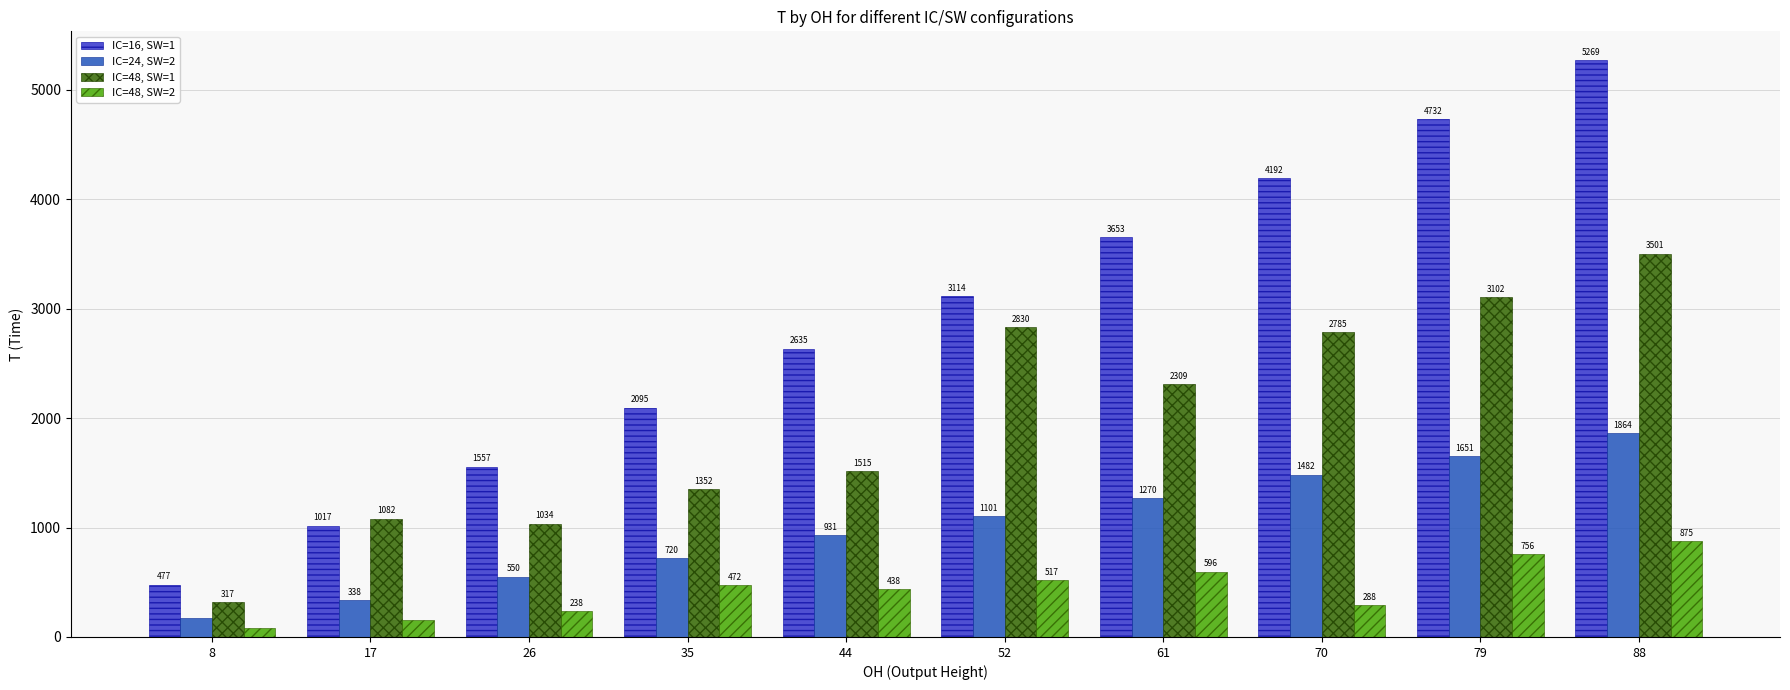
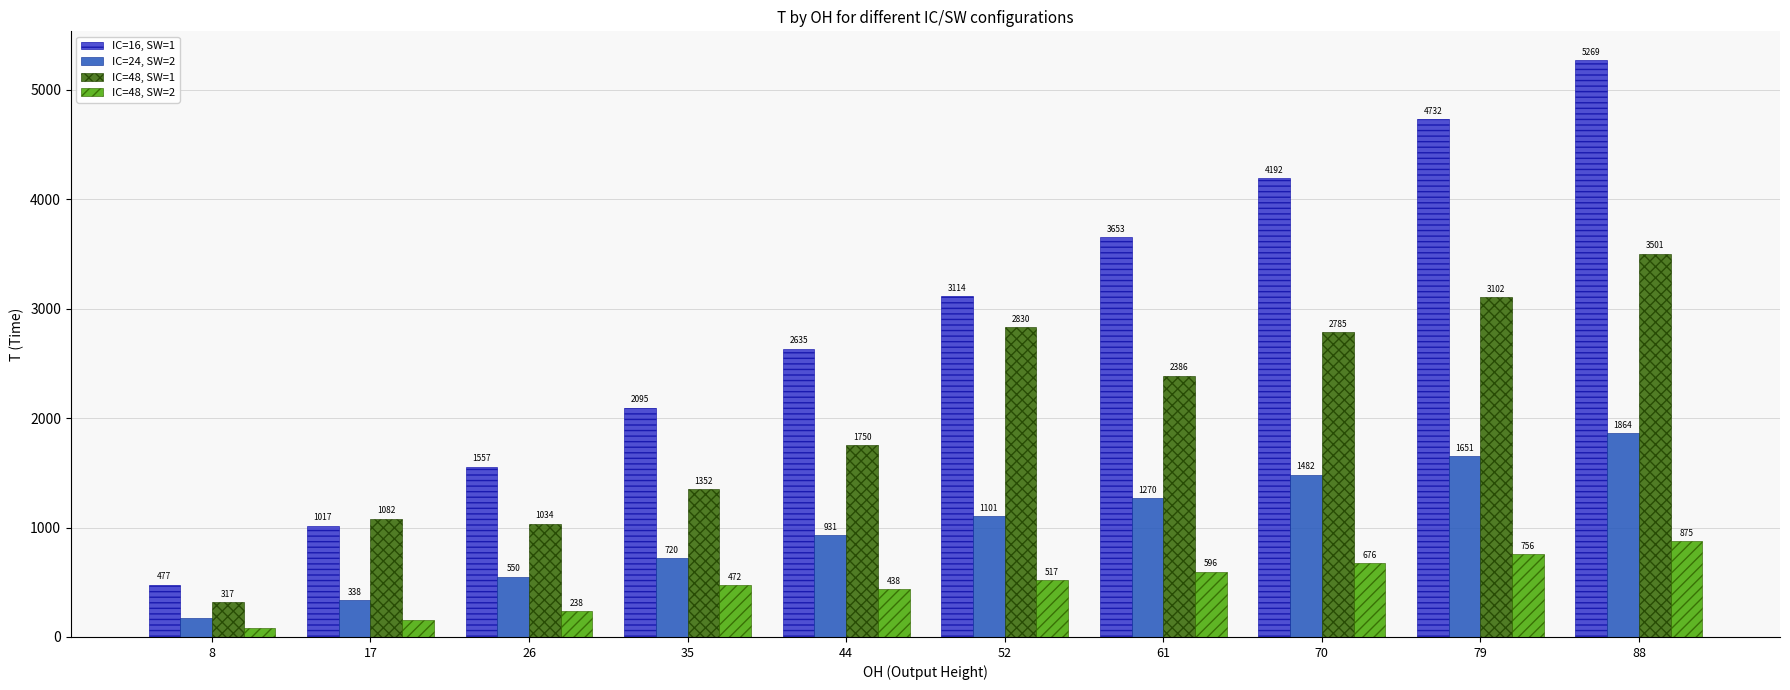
IC=48, SW=1, 44: 1515 -> 1750
IC=48, SW=1, 61: 2309 -> 2386
IC=48, SW=2, 70: 288 -> 676
